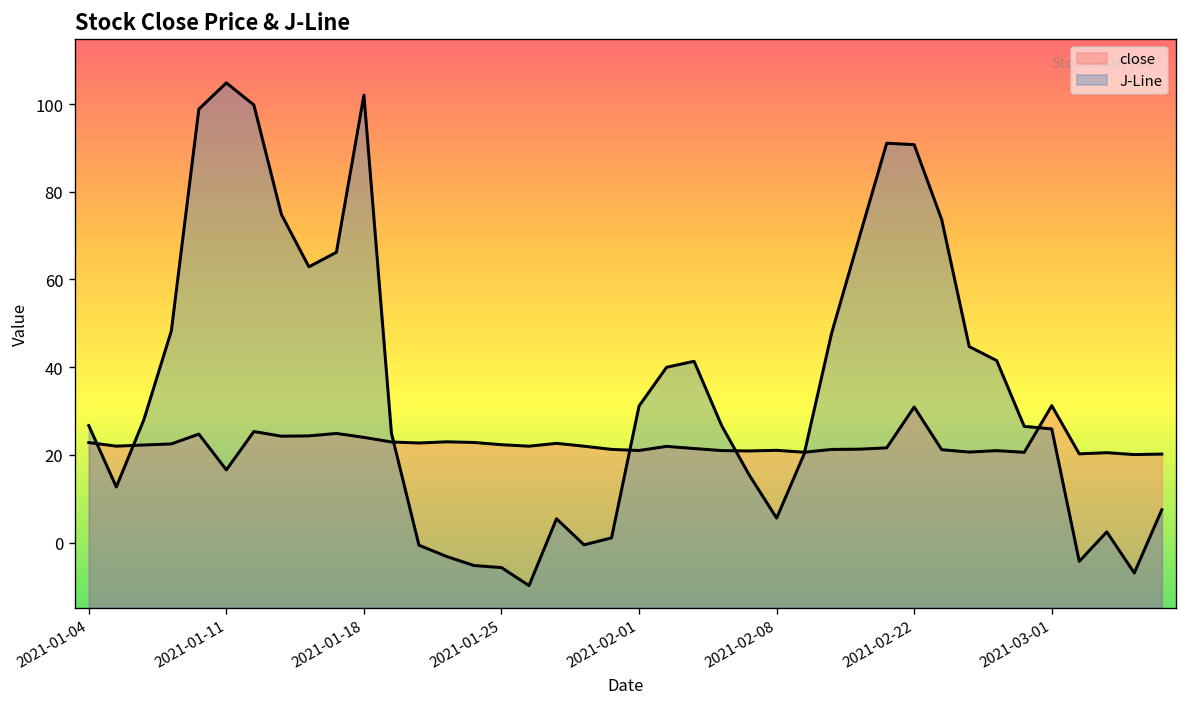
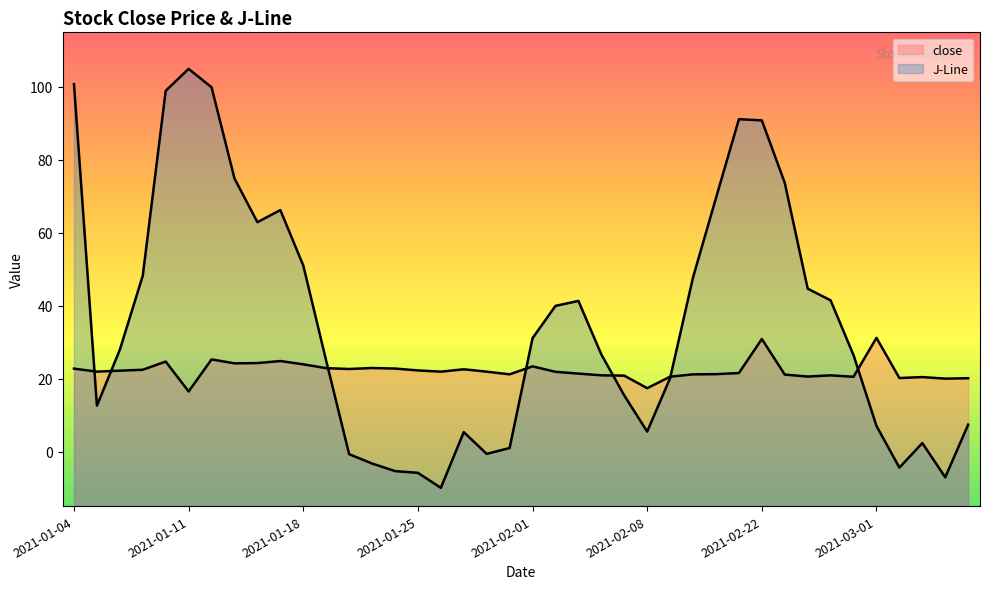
J-Line, 2021-01-04: 27 -> 101
J-Line, 2021-01-18: 102 -> 51
close, 2021-02-01: 21 -> 23
close, 2021-02-08: 21 -> 17
J-Line, 2021-03-01: 26 -> 7
